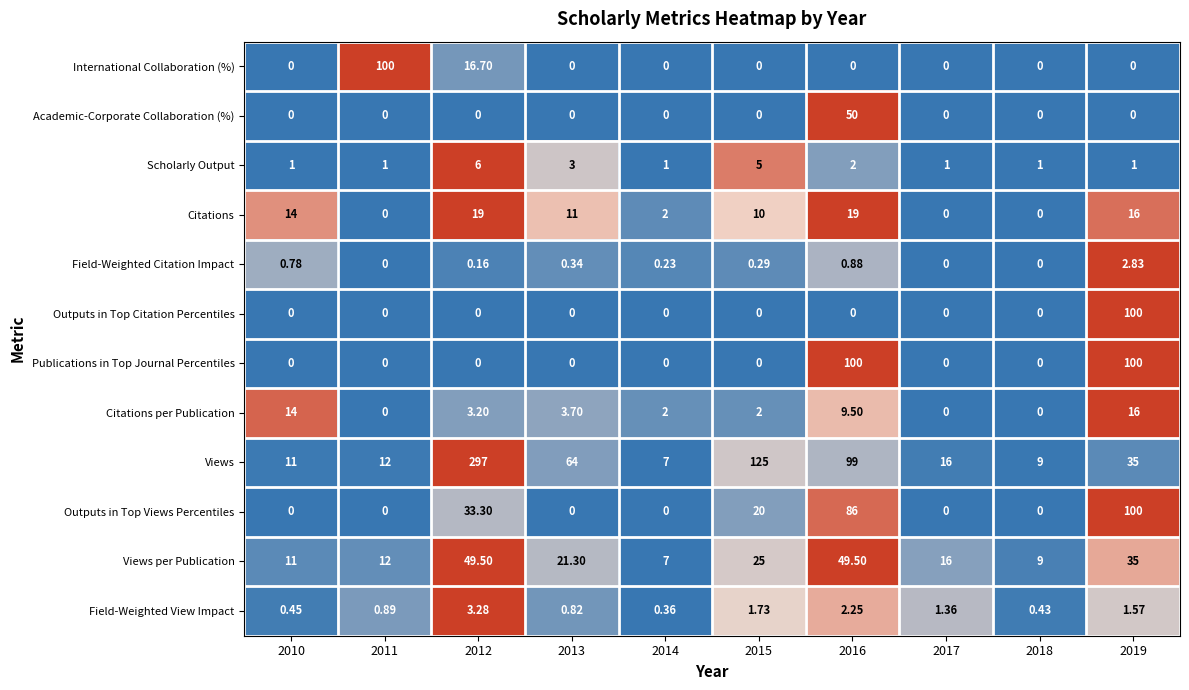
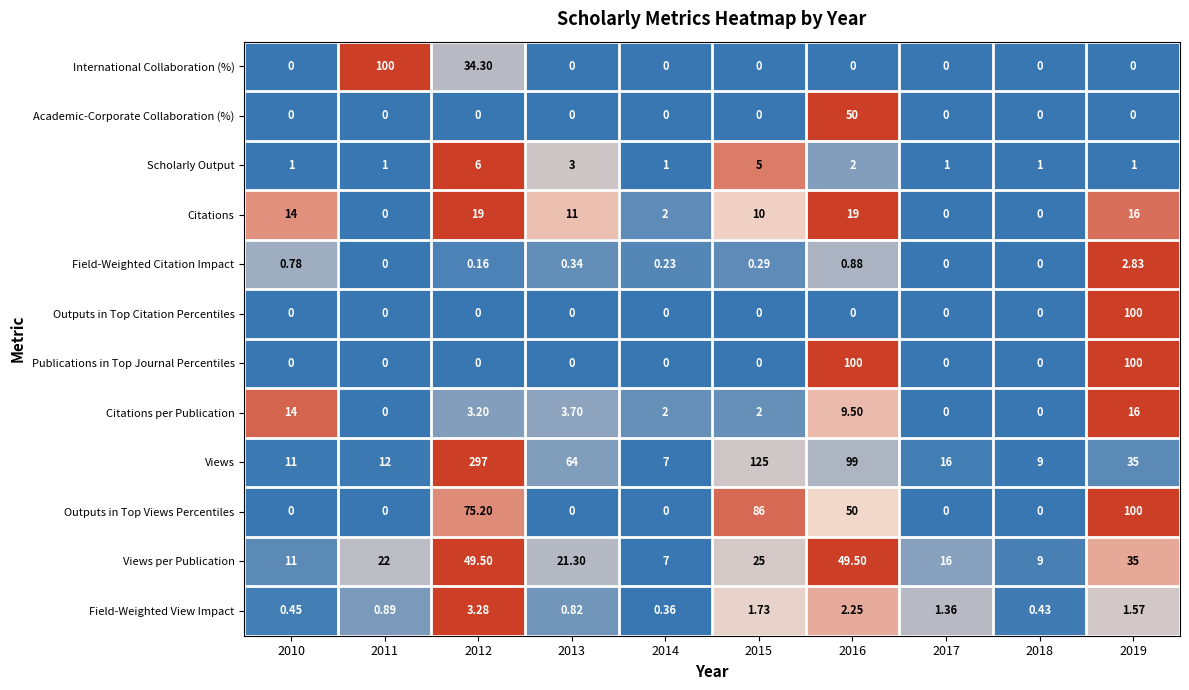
International Collaboration (%), 2012: 16.70 -> 34.30
Outputs in Top Views Percentiles, 2012: 33.30 -> 75.20
Outputs in Top Views Percentiles, 2015: 20 -> 86
Outputs in Top Views Percentiles, 2016: 86 -> 50
Views per Publication, 2011: 12 -> 22
